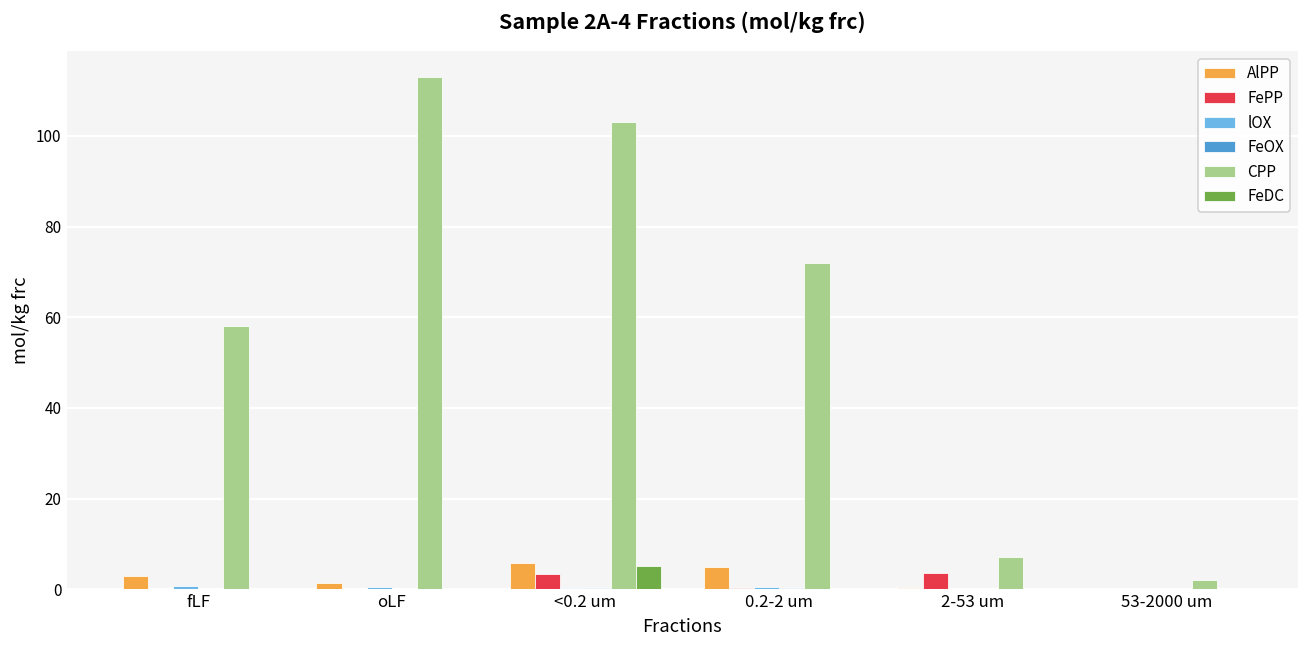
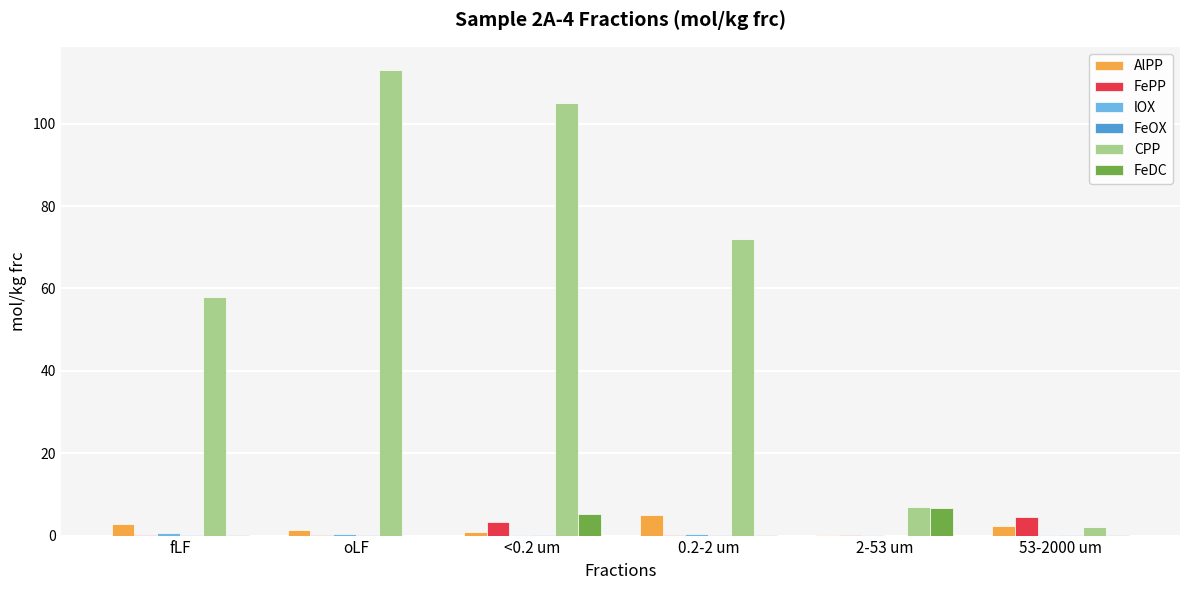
AlPP, <0.2 um: 6 -> 1
CPP, <0.2 um: 103 -> 105
FePP, 2-53 um: 4 -> 0
FeDC, 2-53 um: 0 -> 7
AlPP, 53-2000 um: 0 -> 2
FePP, 53-2000 um: 0 -> 4
